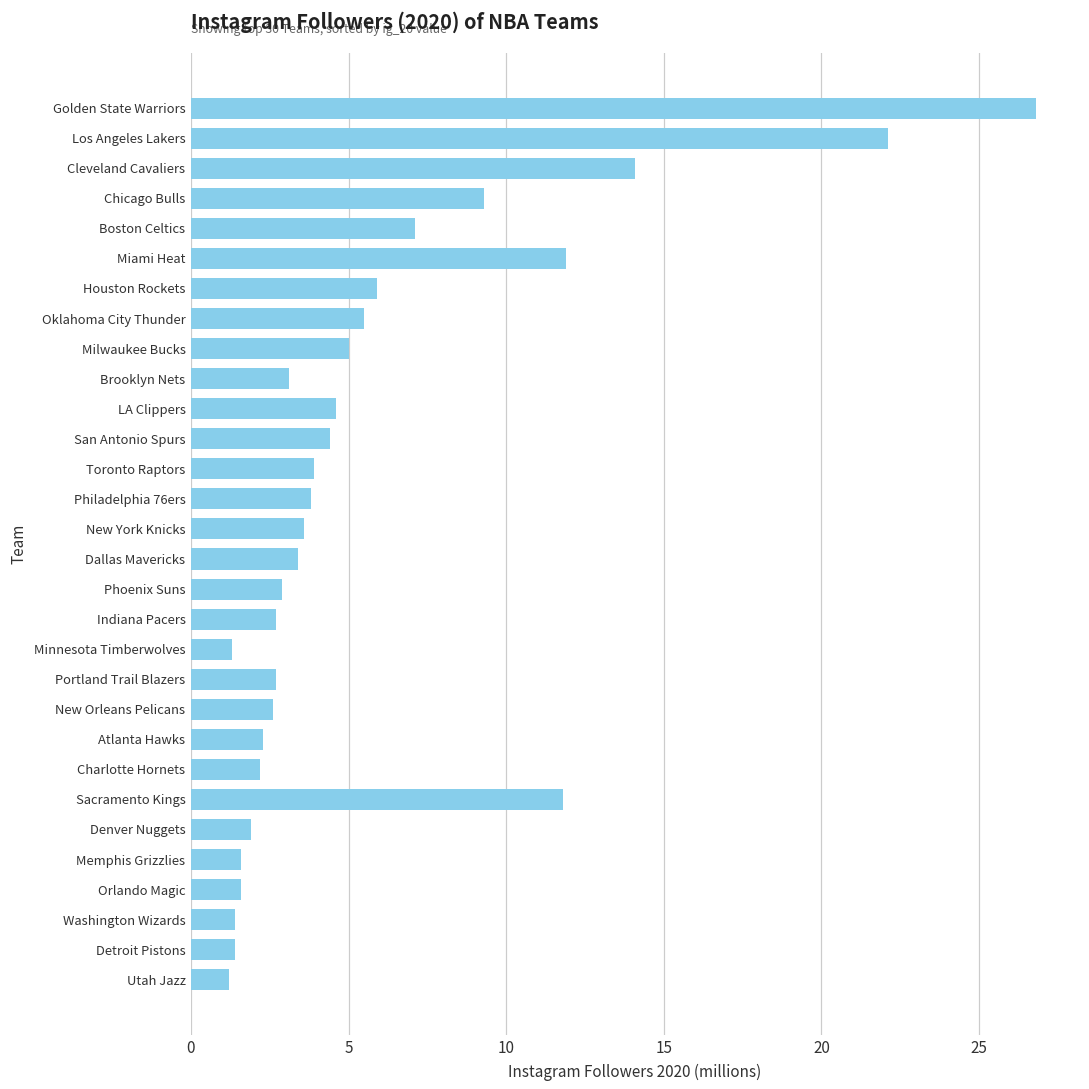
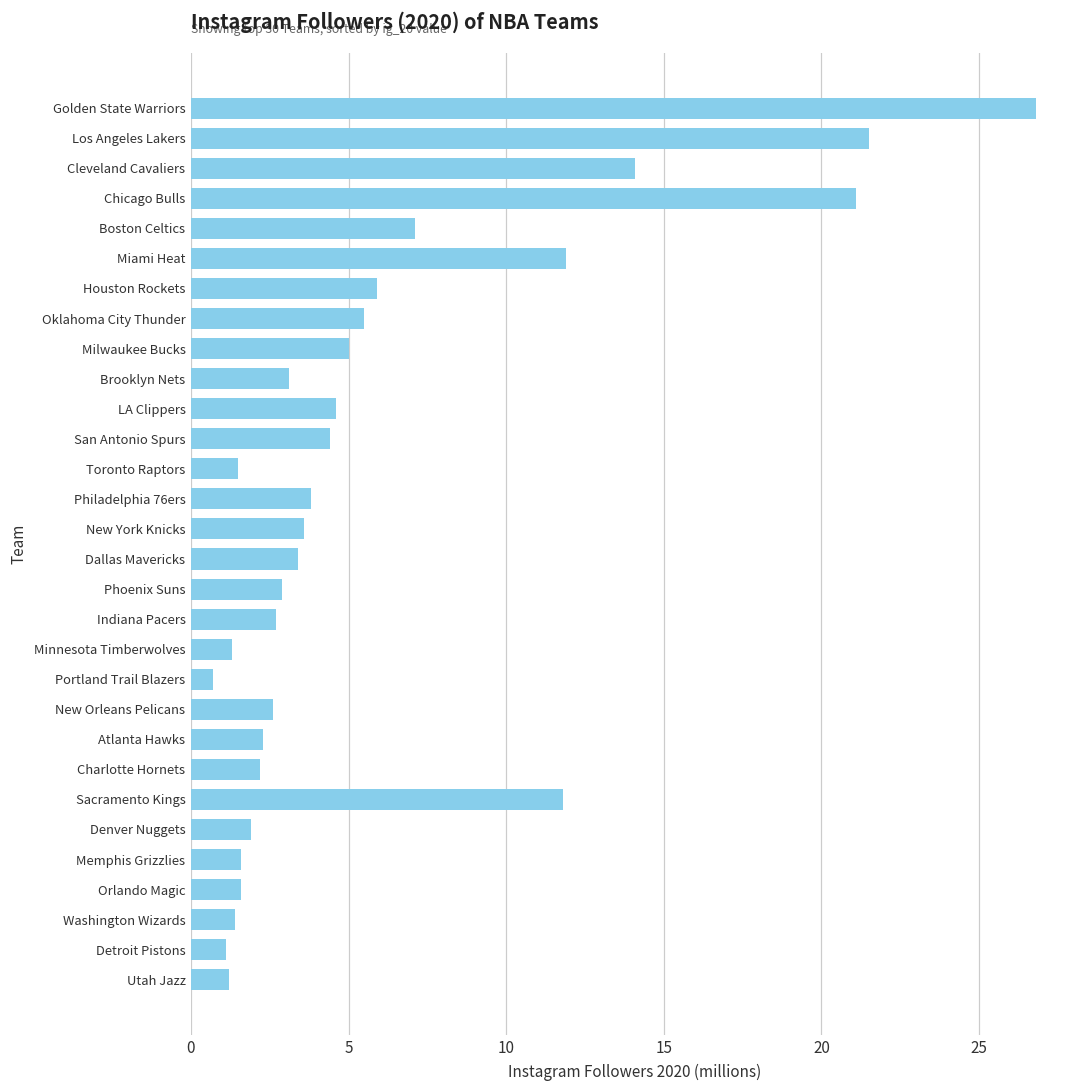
Los Angeles Lakers: 22.1 -> 21.5
Chicago Bulls: 9.3 -> 21.1
Toronto Raptors: 3.9 -> 1.5
Portland Trail Blazers: 2.7 -> 0.7
Detroit Pistons: 1.4 -> 1.1
